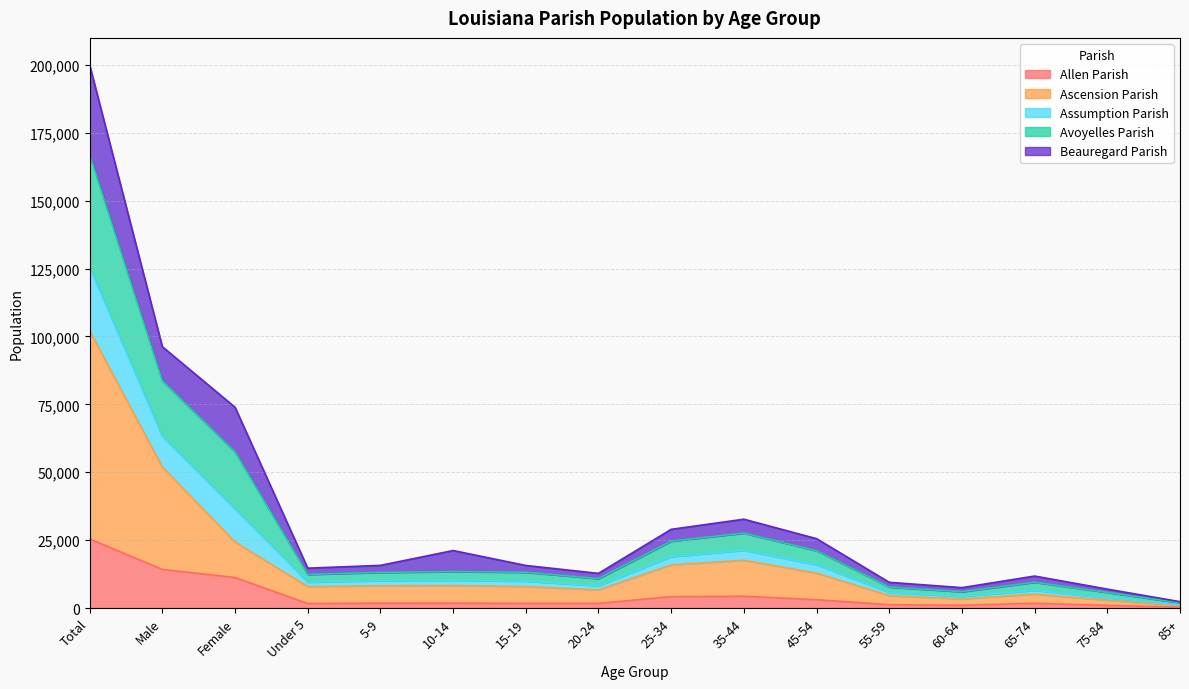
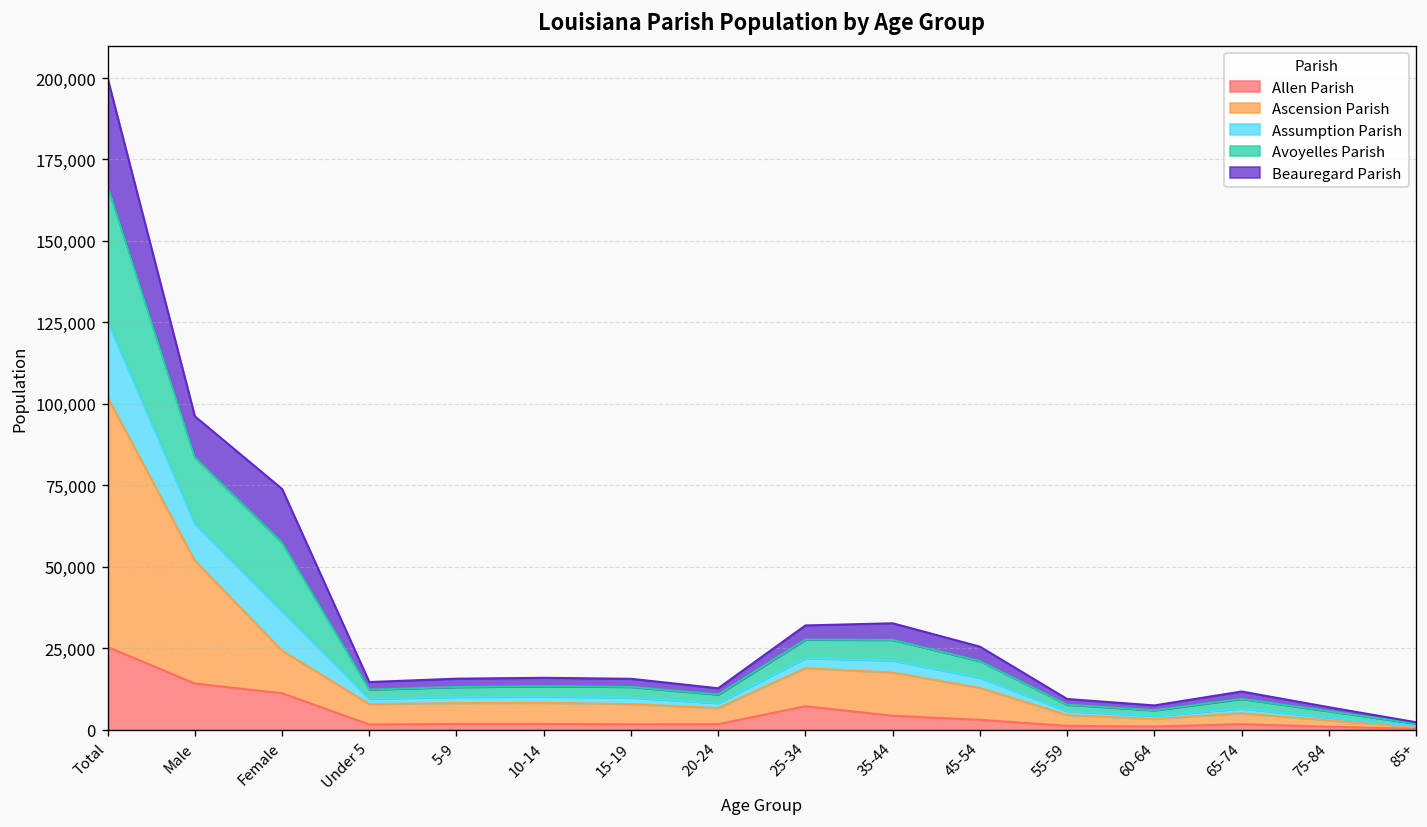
Beauregard Parish, 10-14: 8,000 -> 3,000
Allen Parish, 25-34: 4,000 -> 7,000
